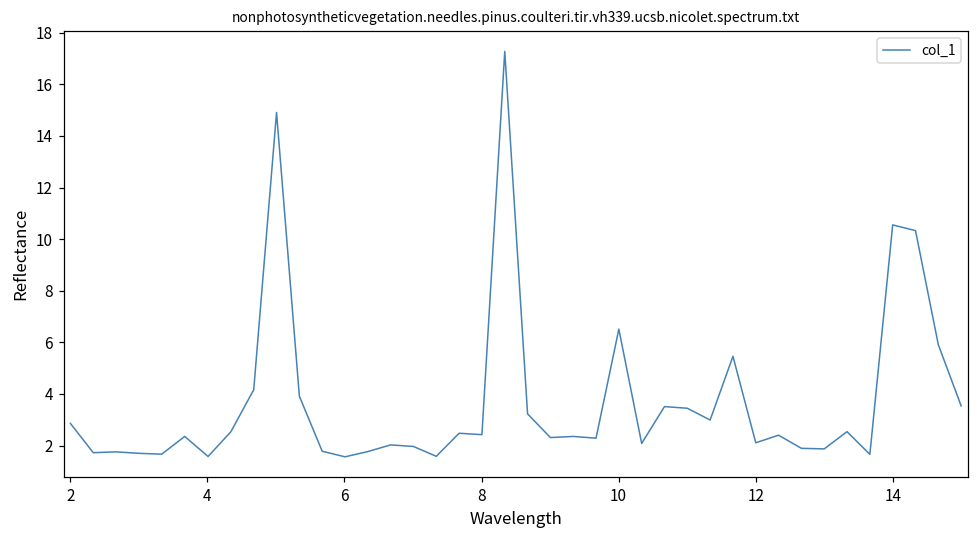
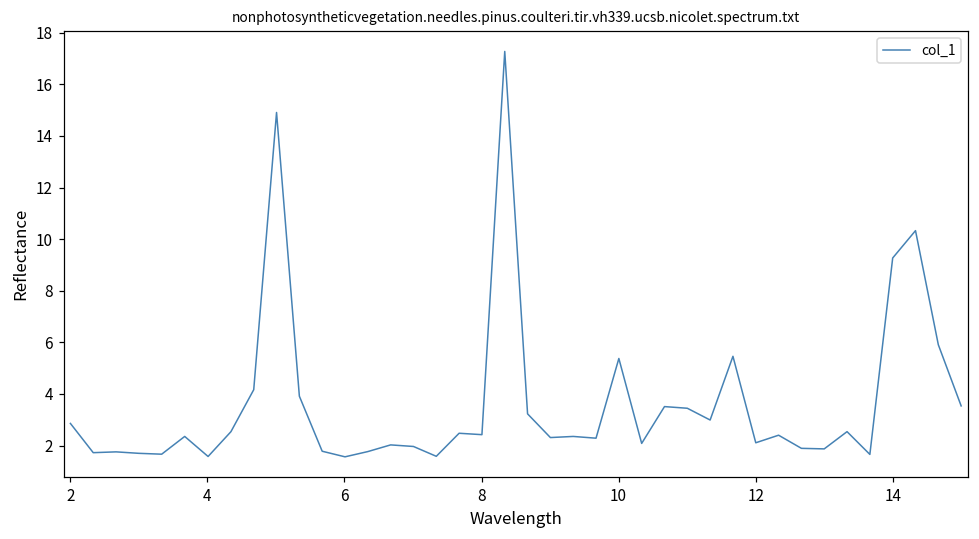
10: 6.5 -> 5.4
14: 10.6 -> 9.3
